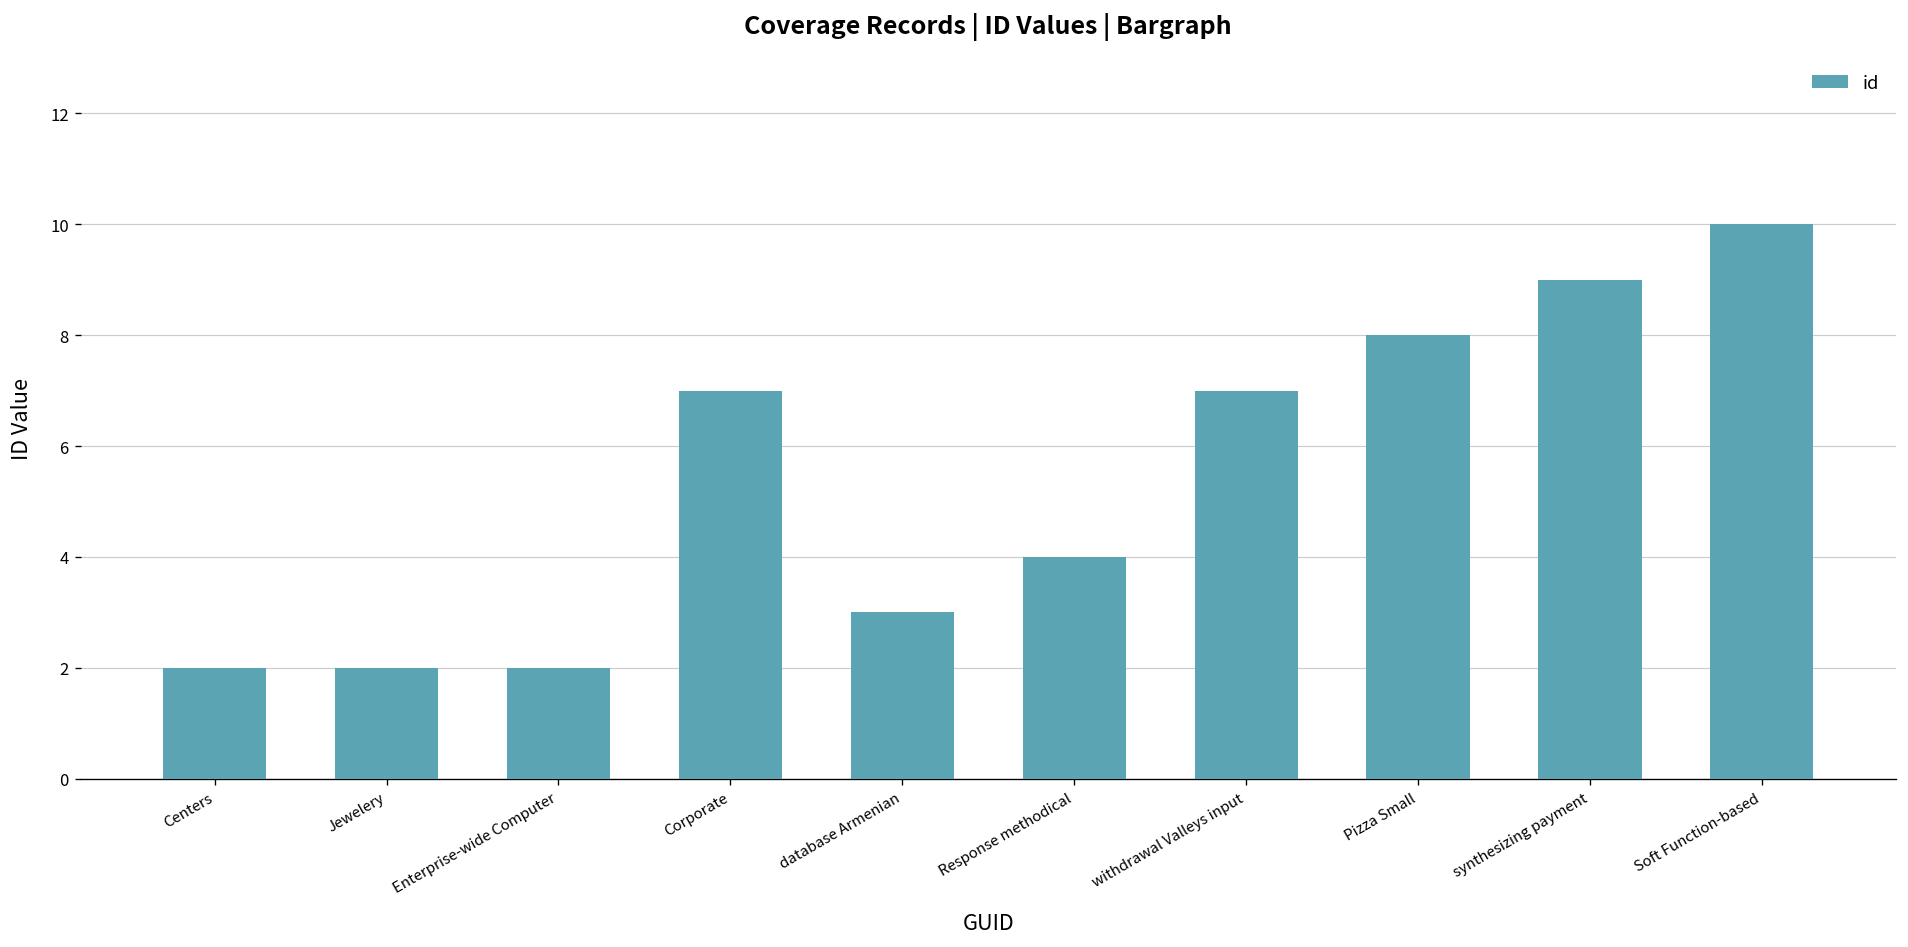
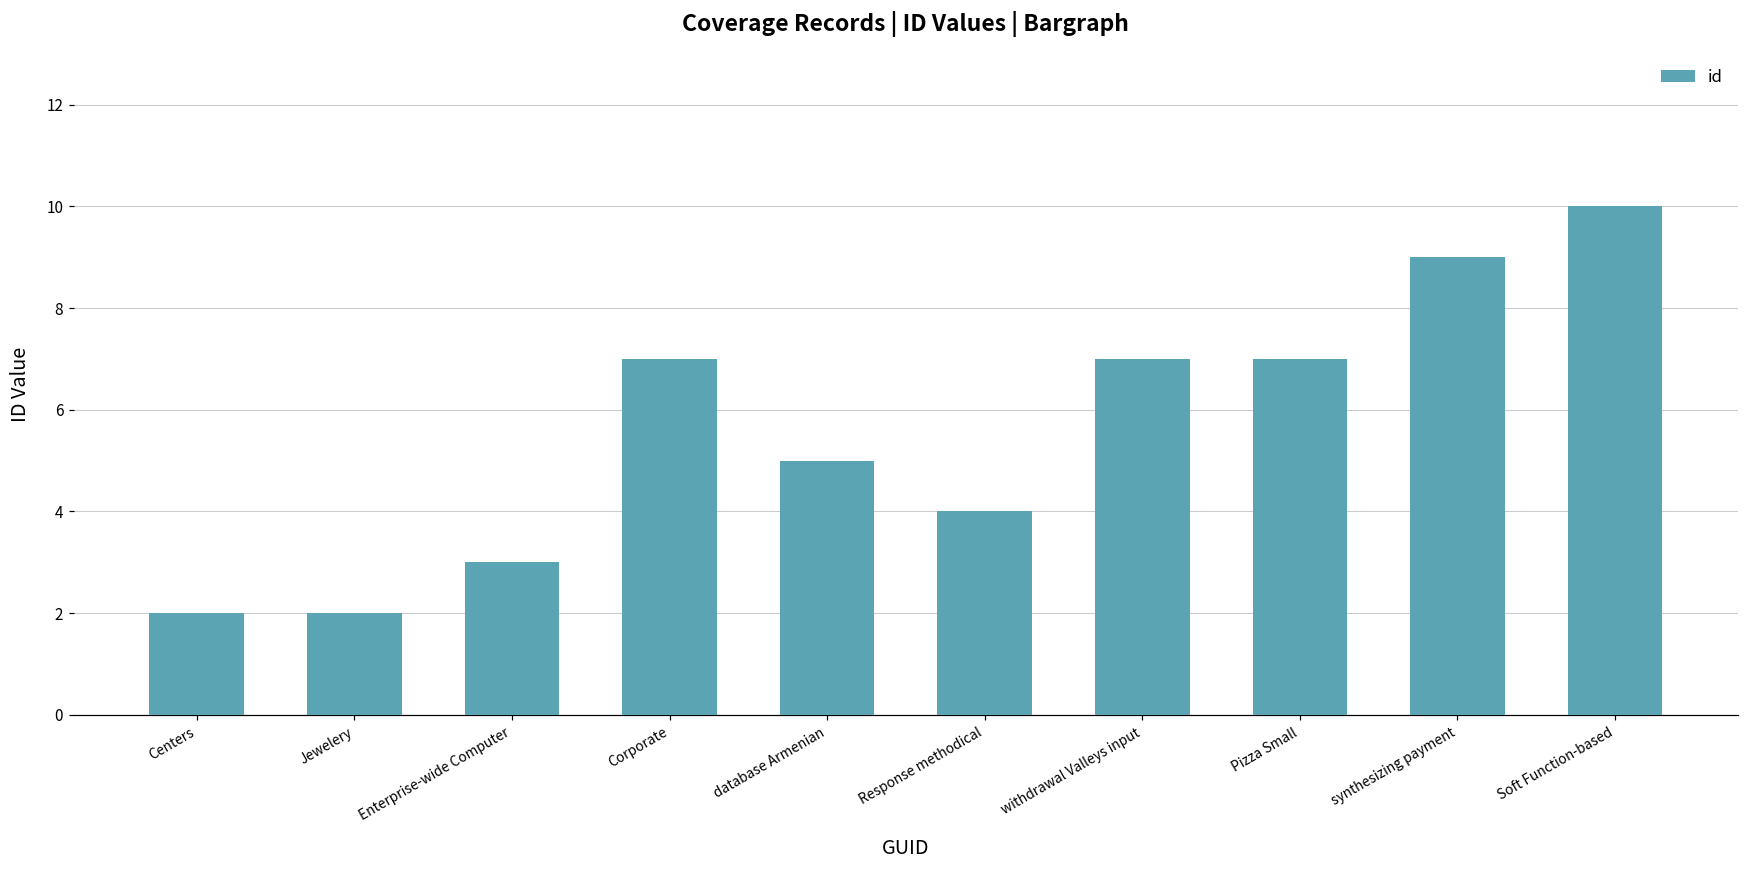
Enterprise-wide Computer: 2 -> 3
database Armenian: 3 -> 5
Pizza Small: 8 -> 7
